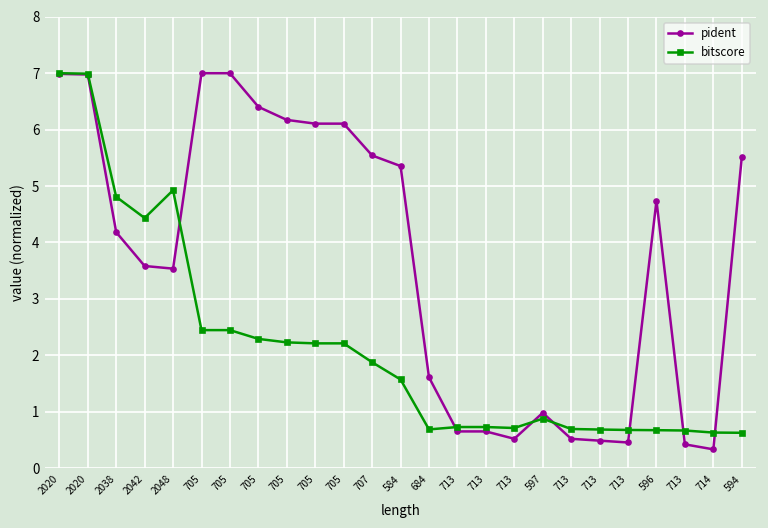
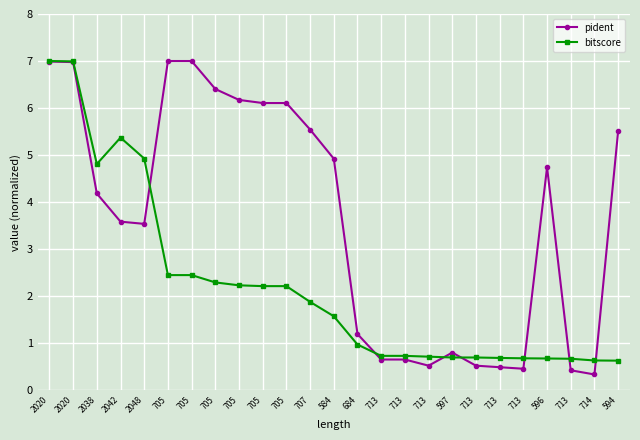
bitscore, 2042: 4.4 -> 5.4
pident, 584: 5.4 -> 4.9
pident, 684: 1.6 -> 1.2
bitscore, 684: 0.7 -> 1.0
pident, 597: 1.0 -> 0.8
bitscore, 597: 0.9 -> 0.7
